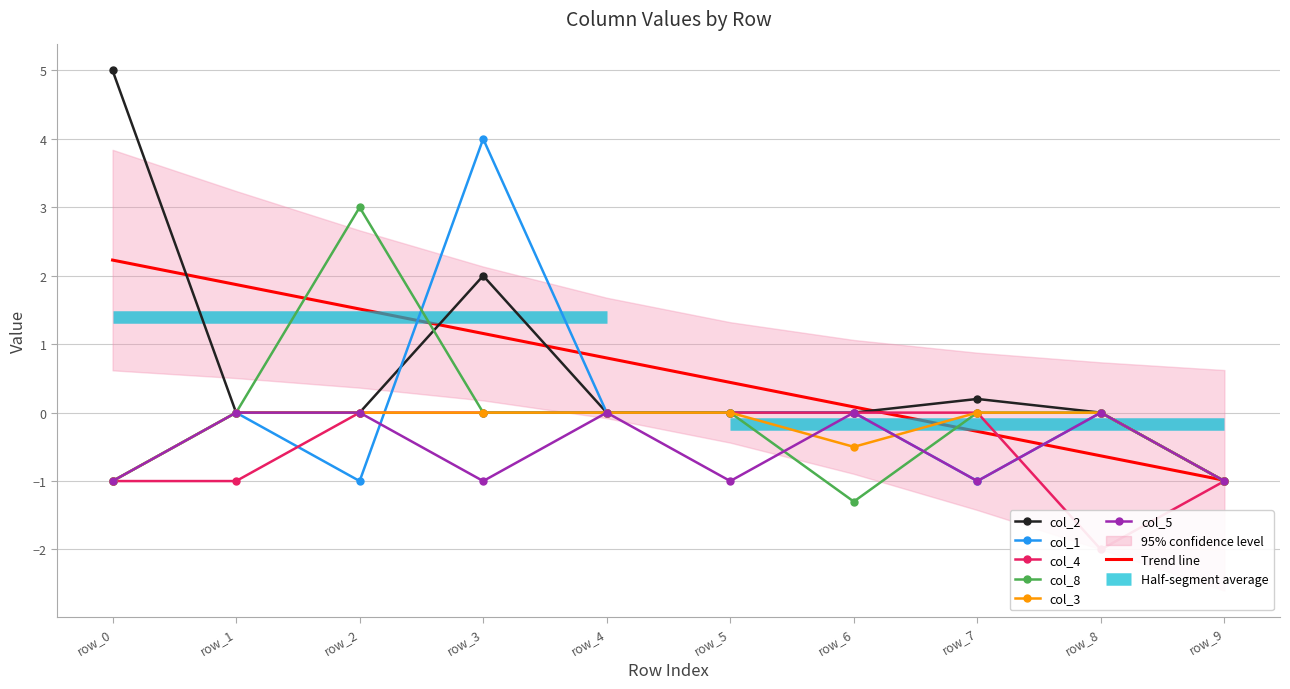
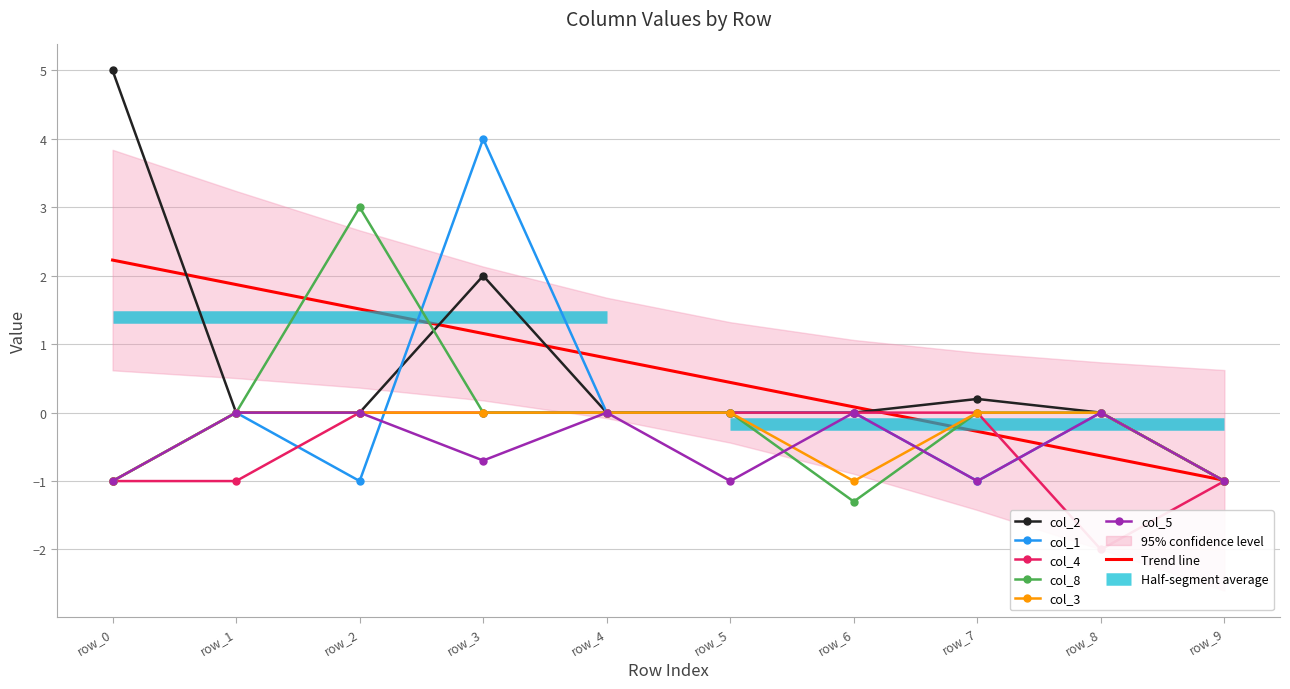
col_5, row_3: -1.0 -> -0.7
col_3, row_6: -0.5 -> -1.0
